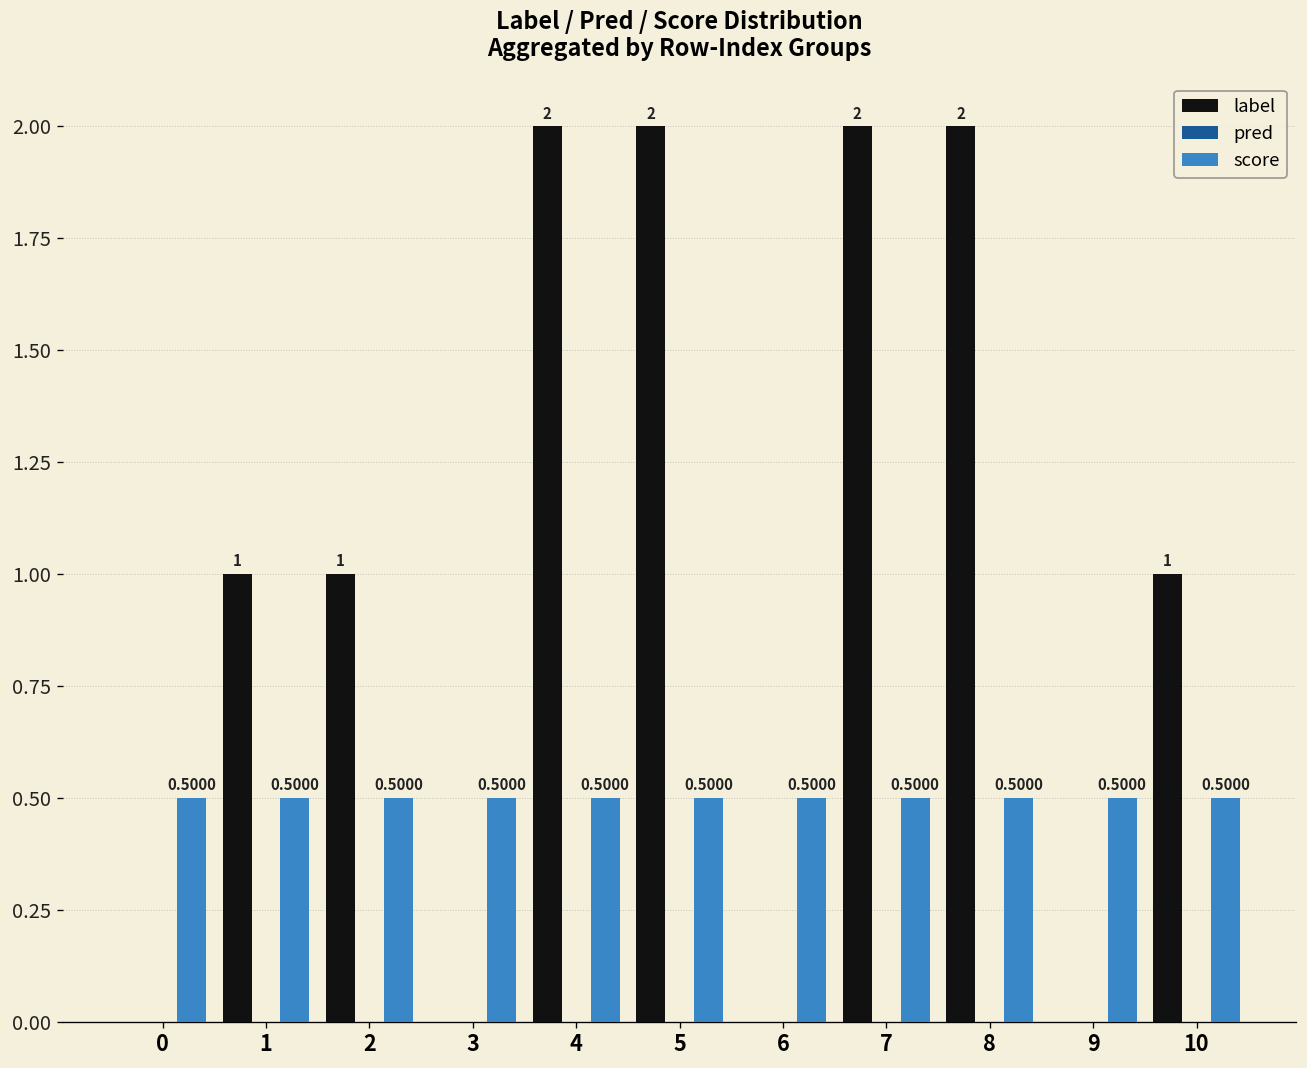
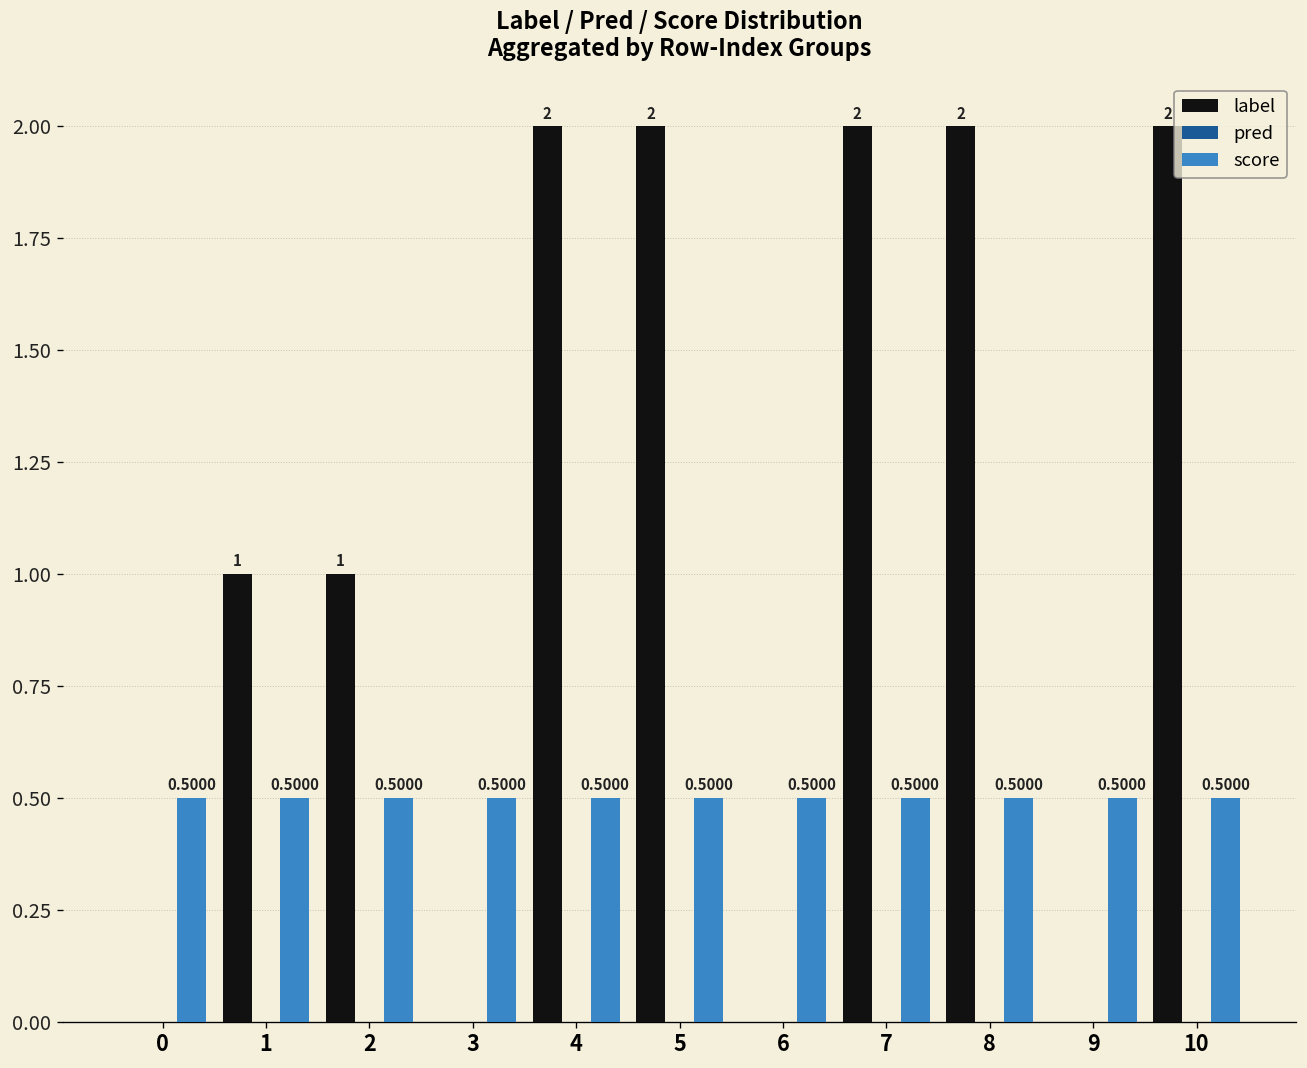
label, 10: 1 -> 2
